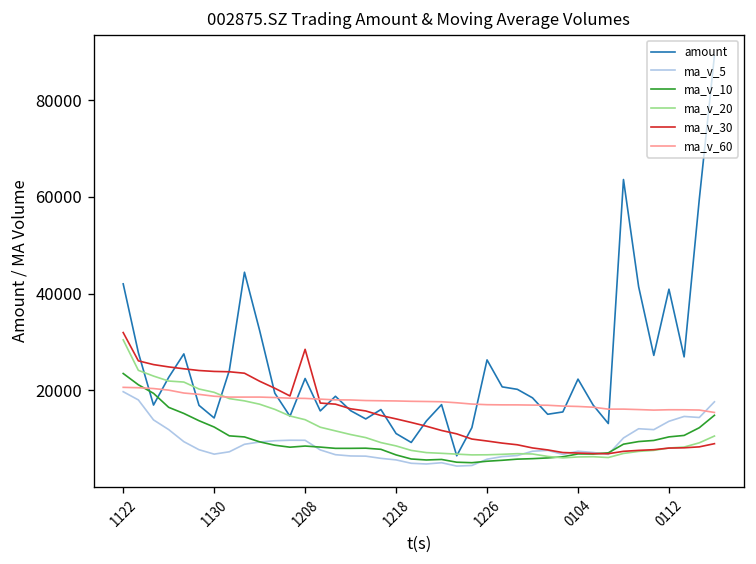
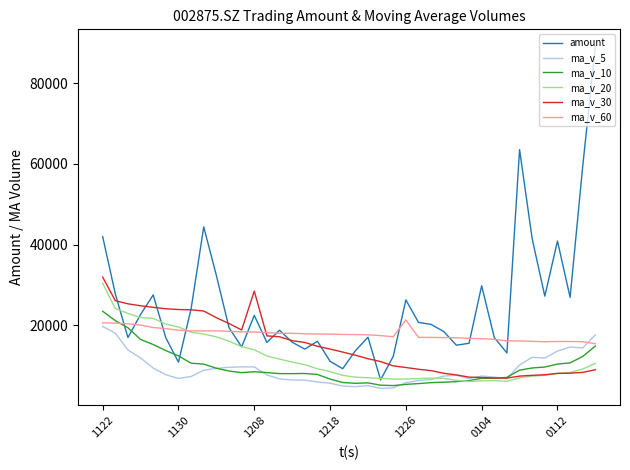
amount, 1130: 14000 -> 11000
ma_v_60, 1226: 17000 -> 21000
amount, 0104: 22000 -> 30000
